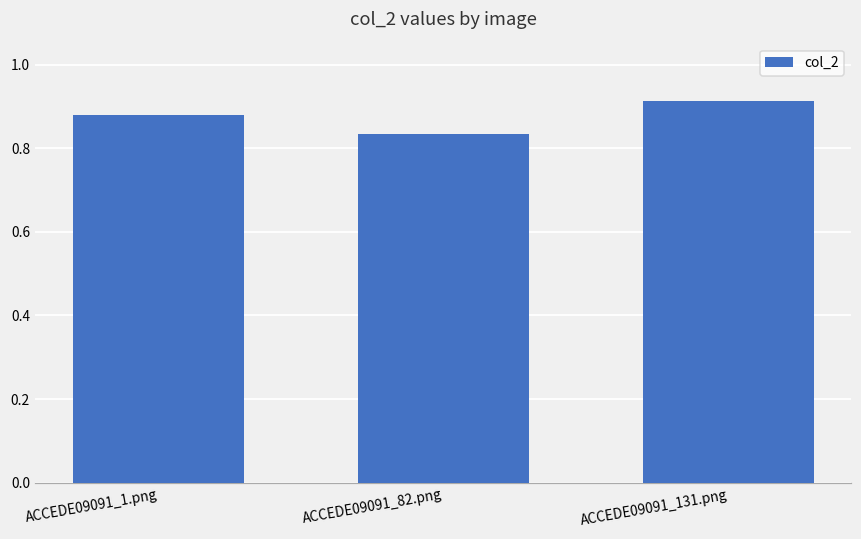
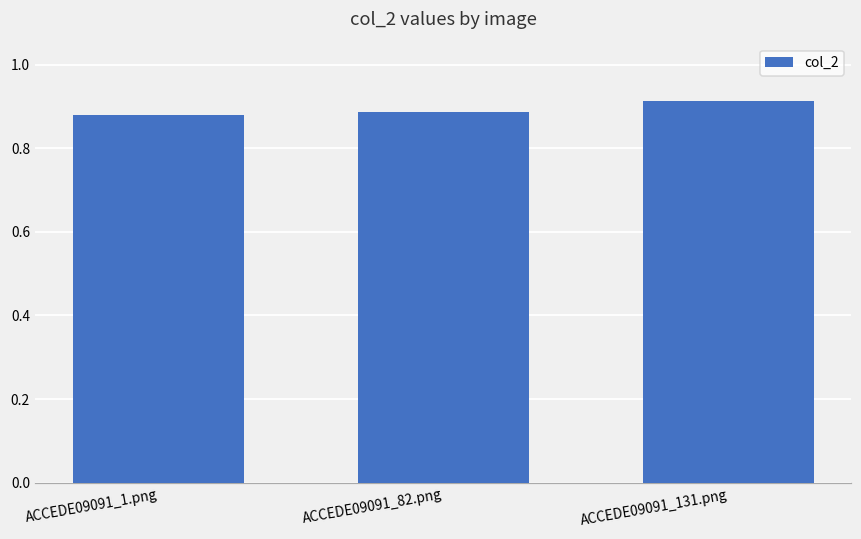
ACCEDE09091_82.png: 0.83 -> 0.89
